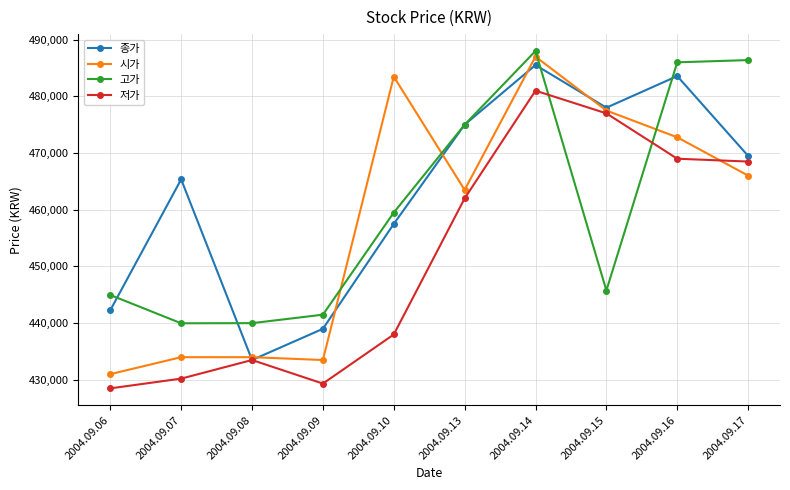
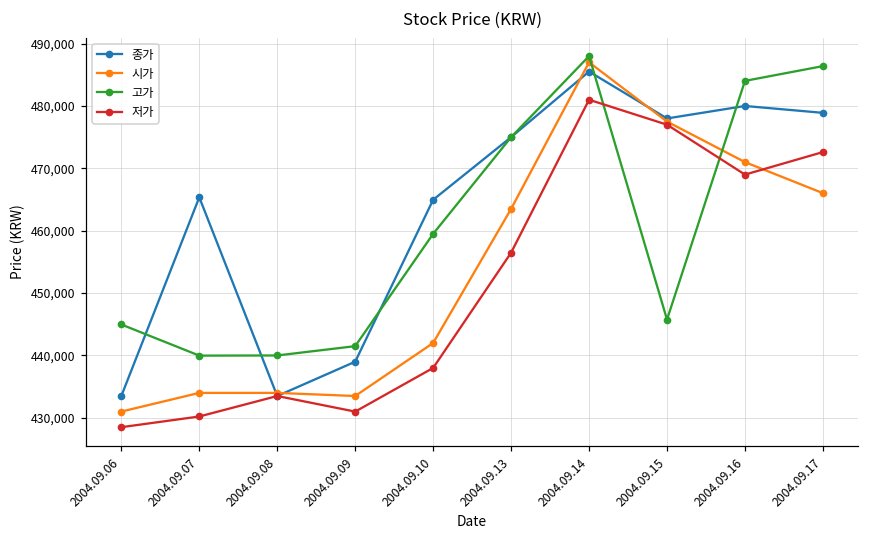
종가, 2004.09.06: 442,000 -> 434,000
저가, 2004.09.09: 429,000 -> 431,000
종가, 2004.09.10: 458,000 -> 465,000
시가, 2004.09.10: 483,000 -> 442,000
저가, 2004.09.13: 462,000 -> 456,000
종가, 2004.09.16: 484,000 -> 480,000
시가, 2004.09.16: 473,000 -> 471,000
고가, 2004.09.16: 486,000 -> 484,000
종가, 2004.09.17: 470,000 -> 479,000
저가, 2004.09.17: 469,000 -> 473,000
